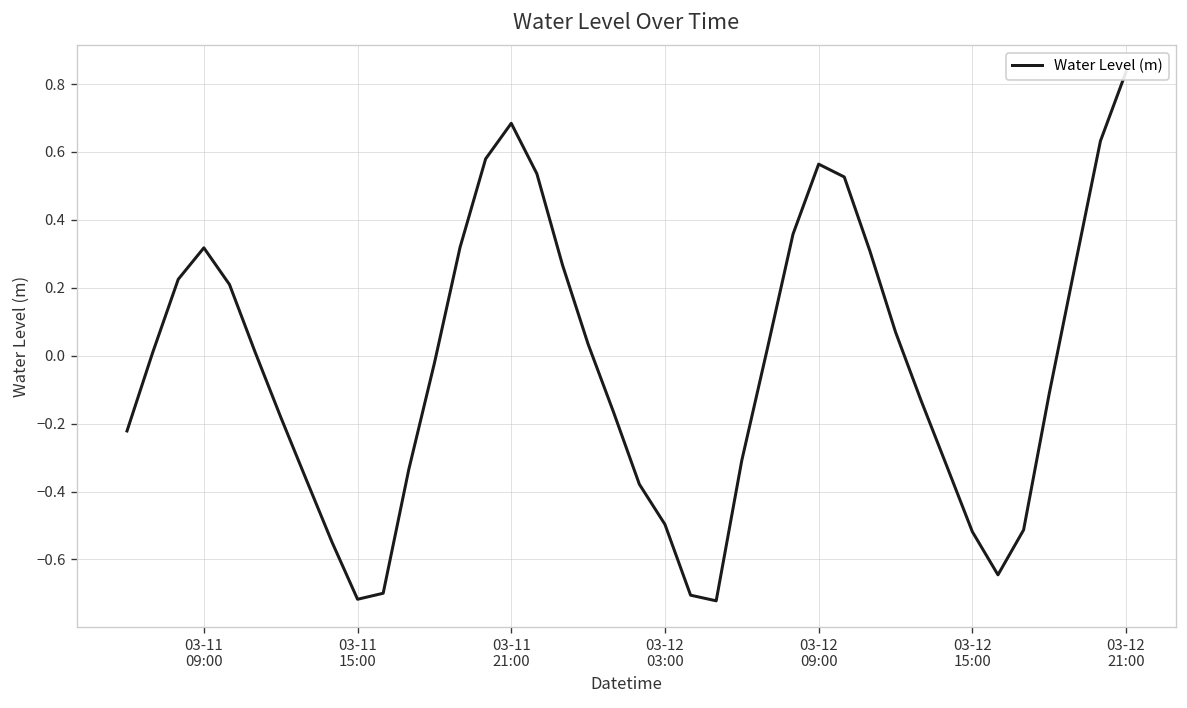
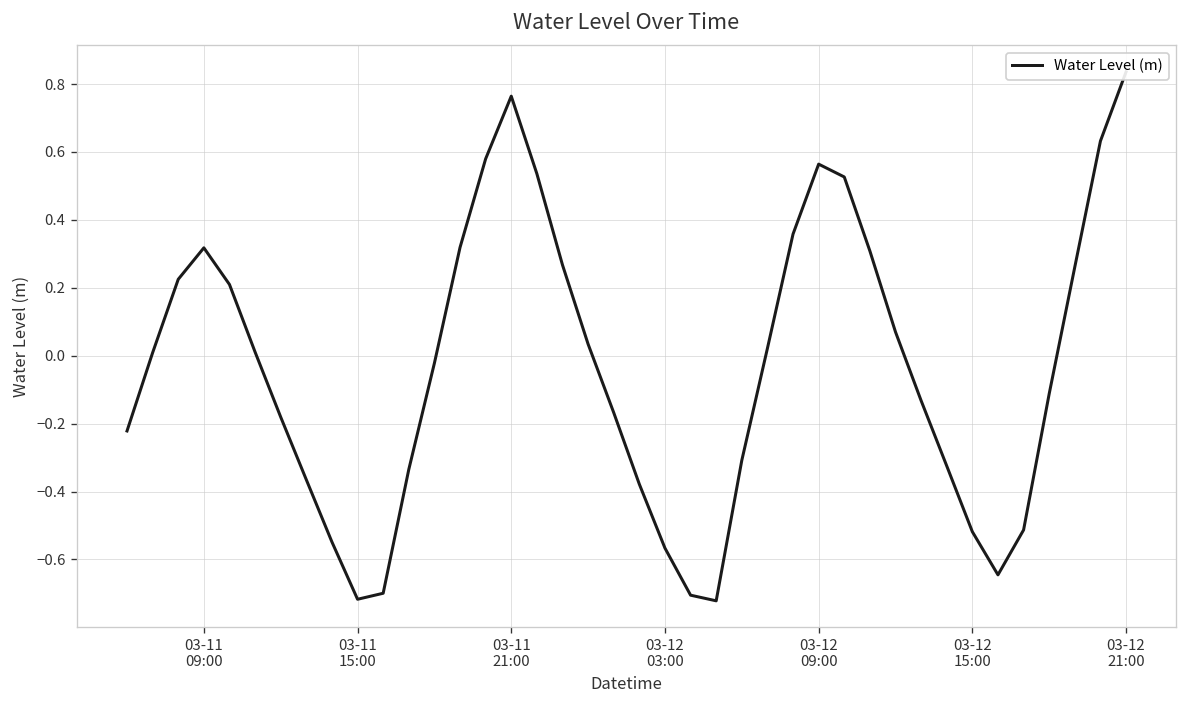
03-11 21:00: 0.68 -> 0.76
03-12 03:00: -0.50 -> -0.57
